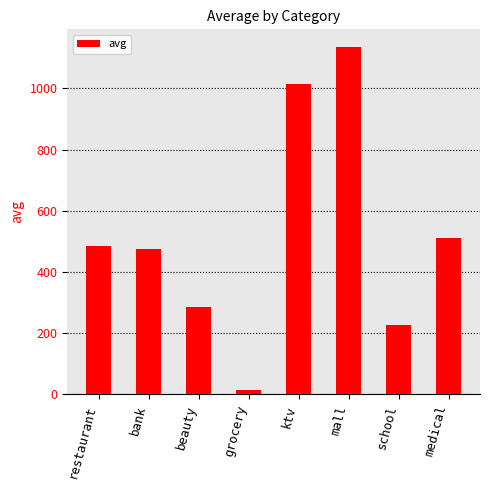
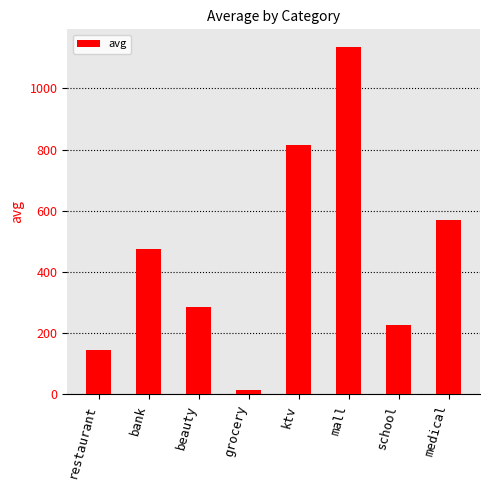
restaurant: 490 -> 150
ktv: 1020 -> 810
medical: 510 -> 570
